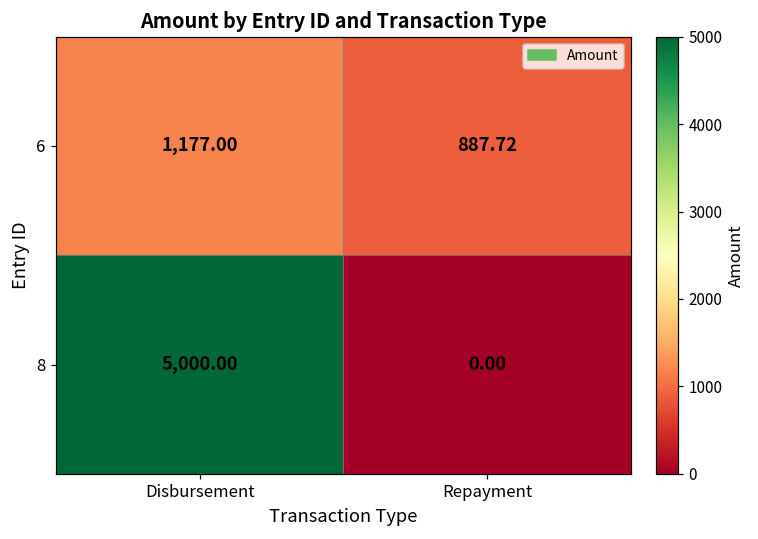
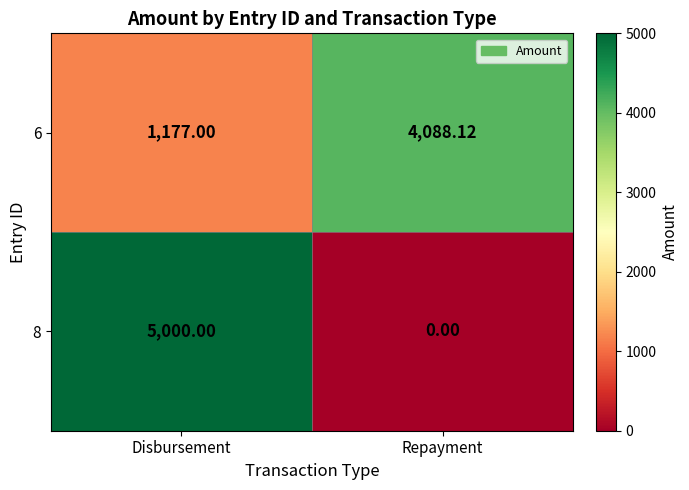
6, Repayment: 887.72 -> 4,088.12
